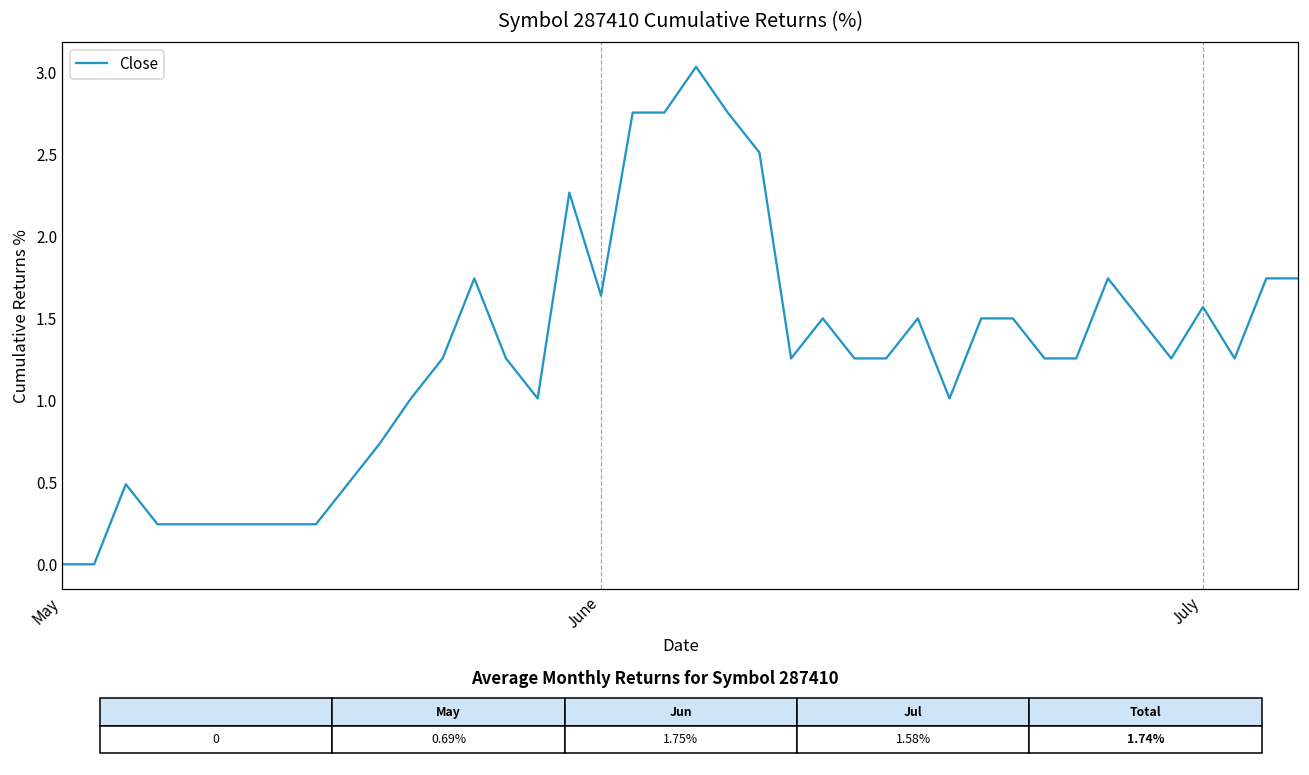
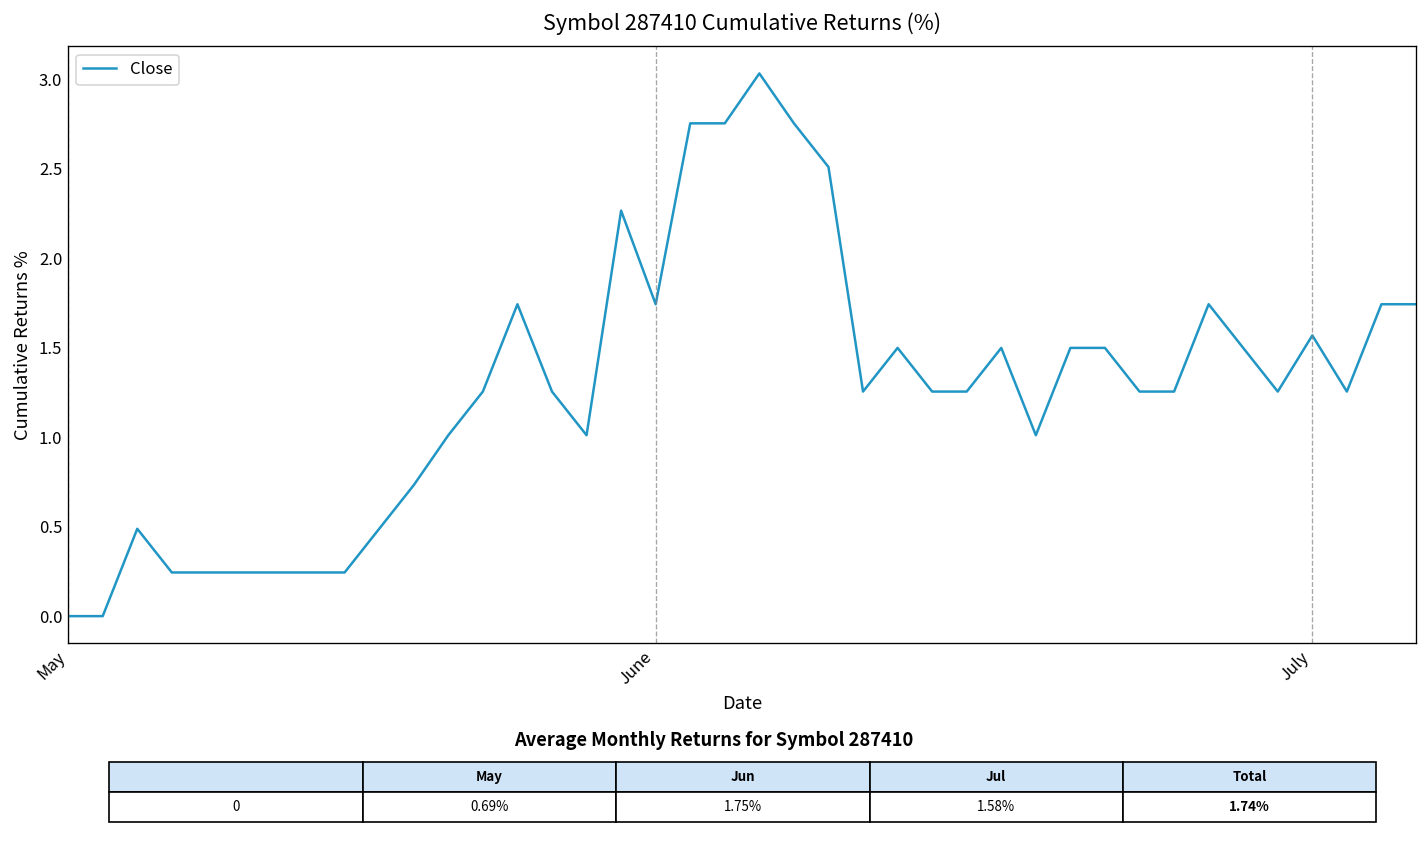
June: 1.64 -> 1.74
